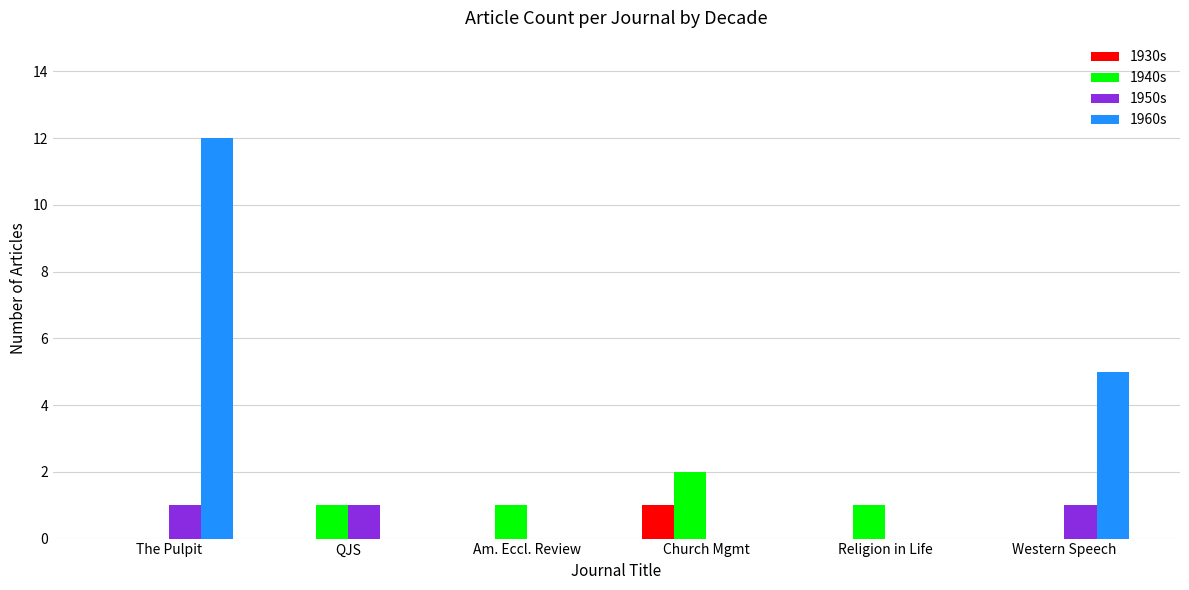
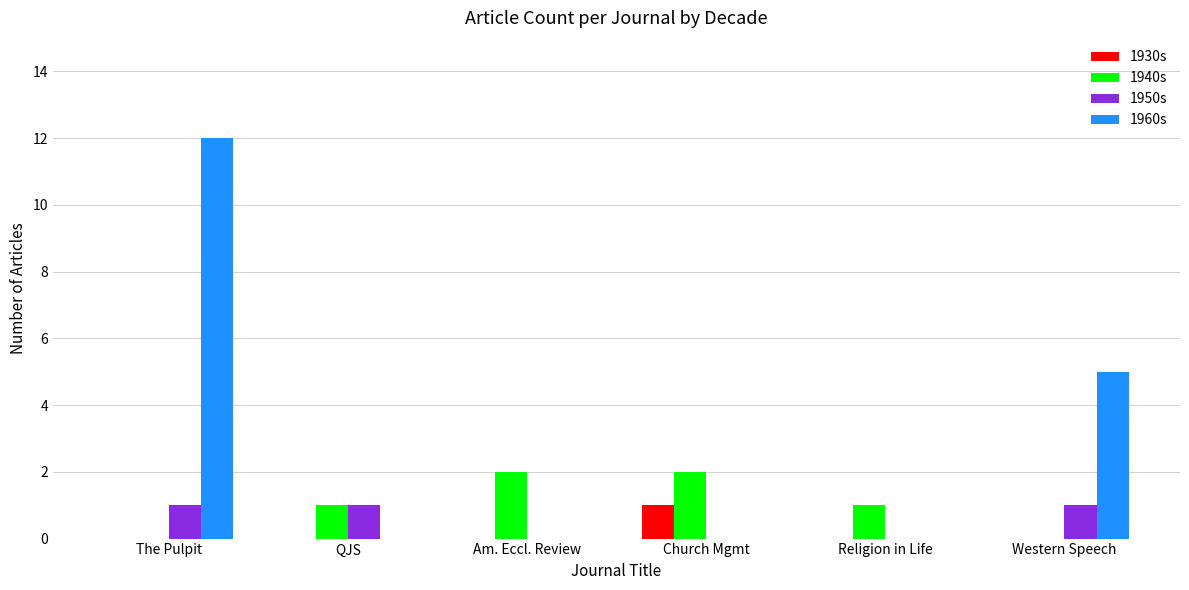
1940s, Am. Eccl. Review: 1 -> 2
